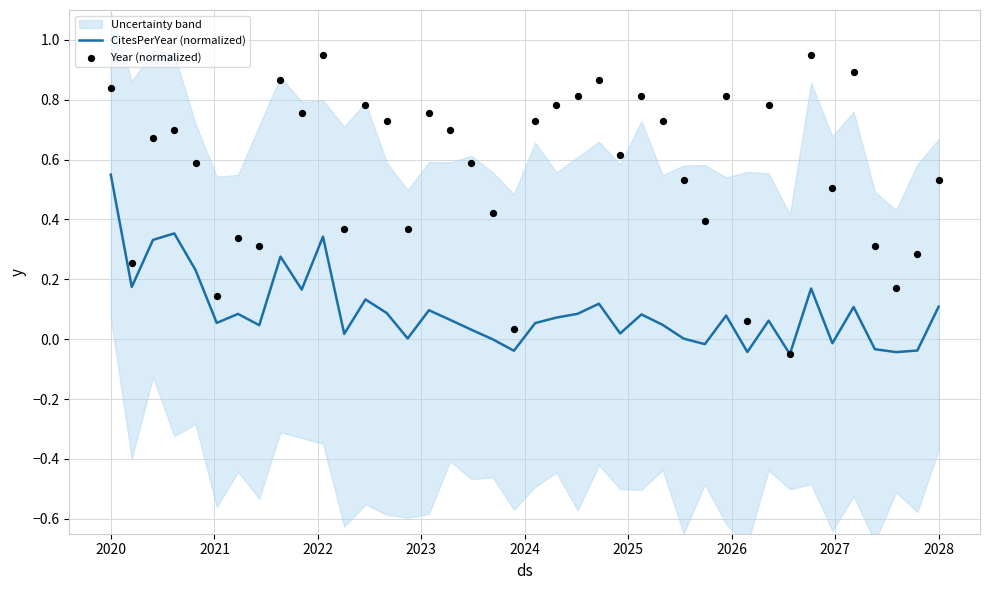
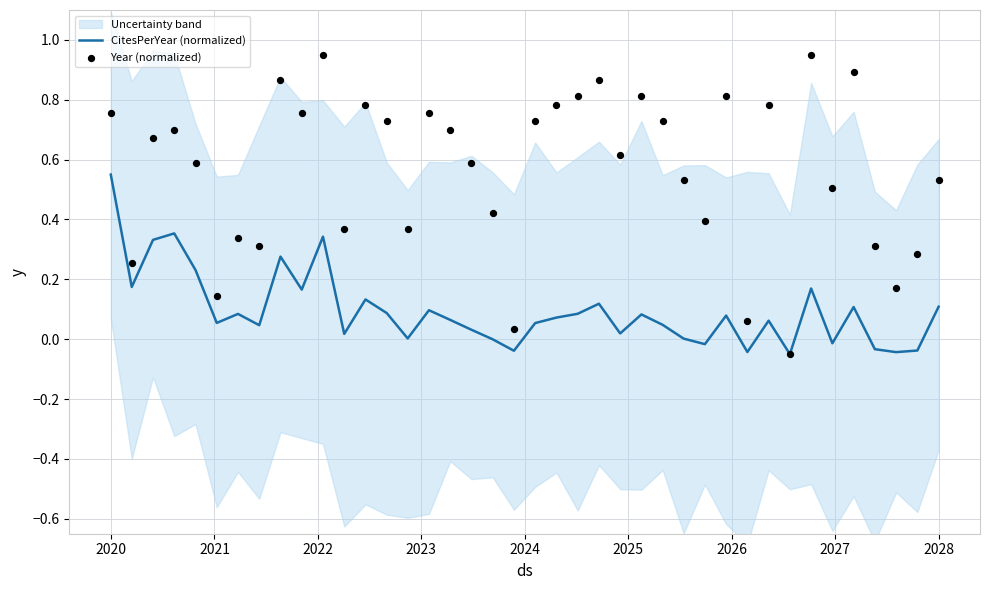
Year (normalized), 2020: 0.84 -> 0.76
